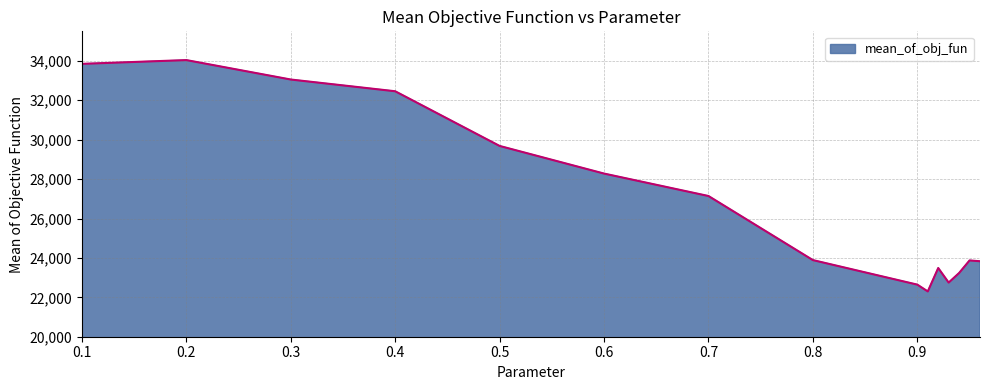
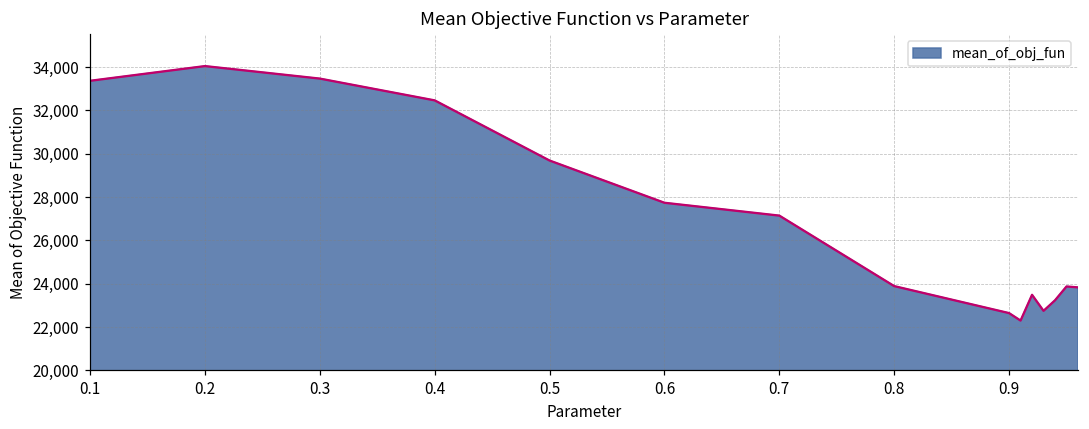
0.1: 33,800 -> 33,400
0.3: 33,100 -> 33,500
0.6: 28,300 -> 27,700
